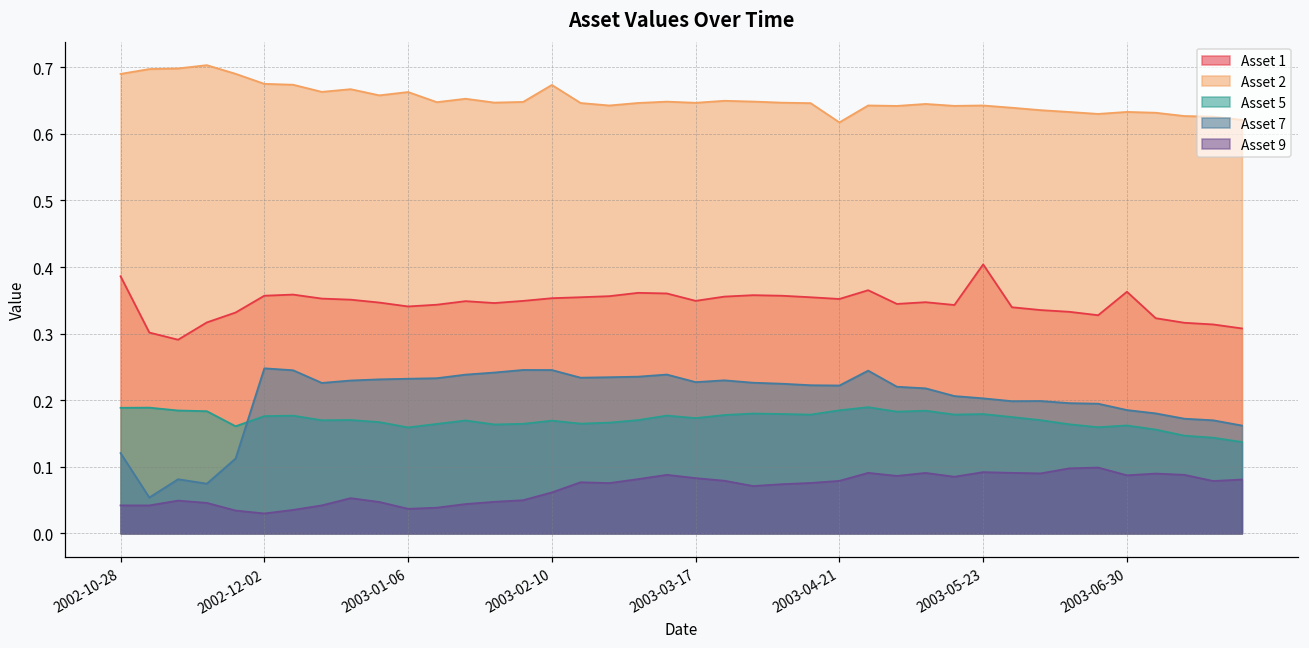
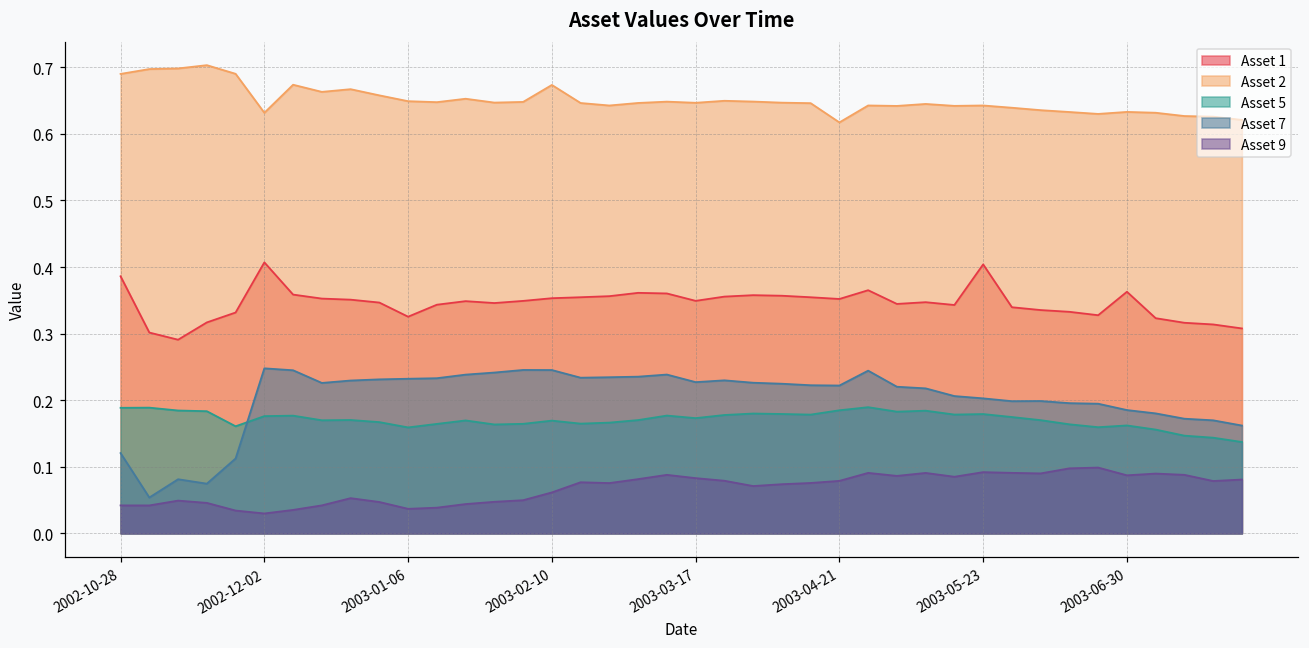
Asset 1, 2002-12-02: 0.36 -> 0.41
Asset 2, 2002-12-02: 0.68 -> 0.63
Asset 1, 2003-01-06: 0.34 -> 0.33
Asset 2, 2003-01-06: 0.66 -> 0.65
